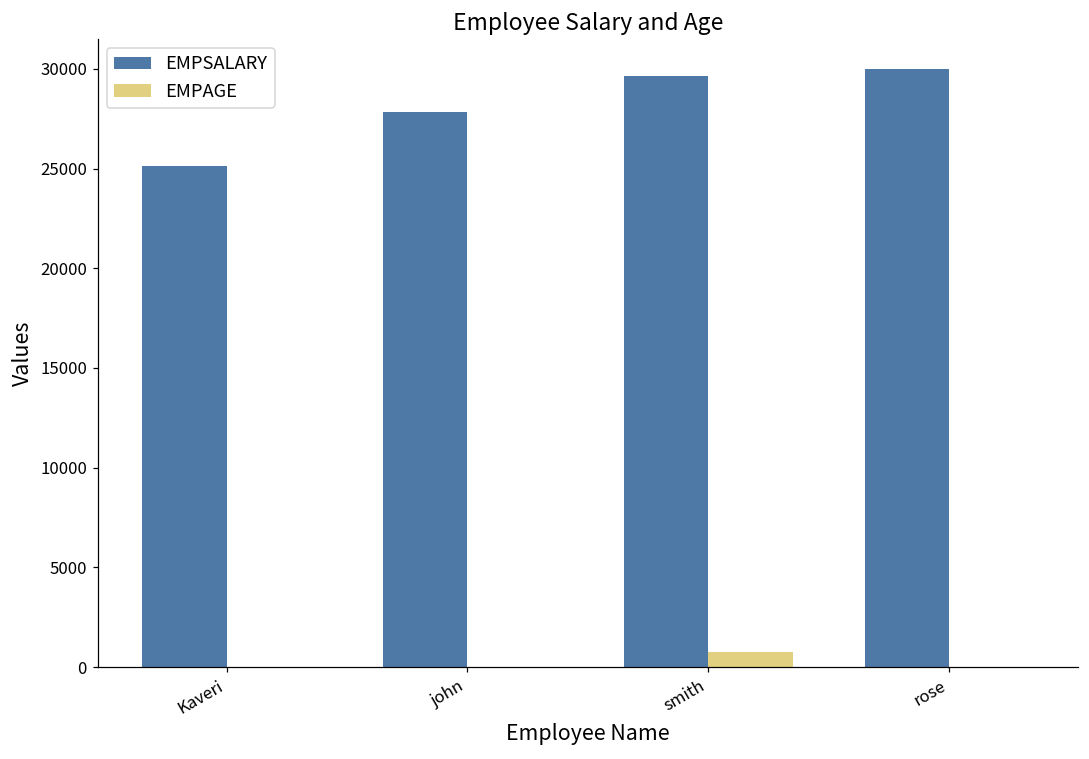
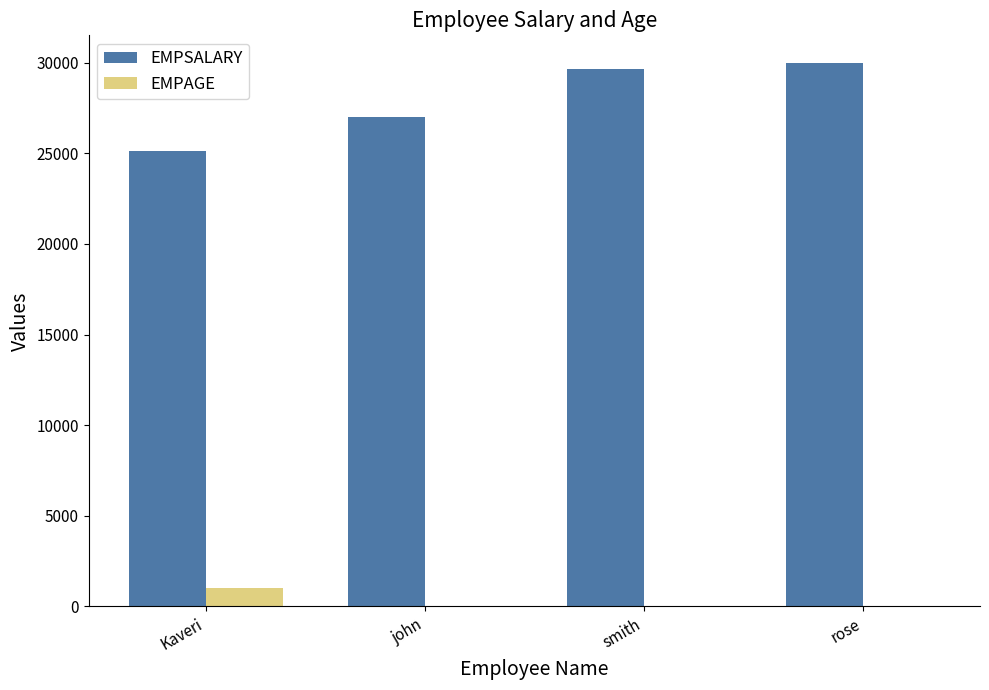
EMPAGE, Kaveri: 0 -> 1000
EMPSALARY, john: 27800 -> 27000
EMPAGE, smith: 800 -> 0
